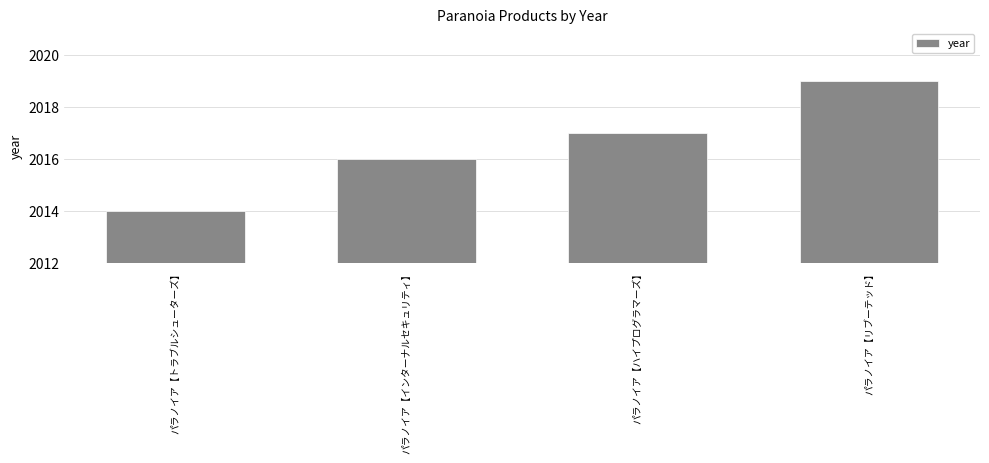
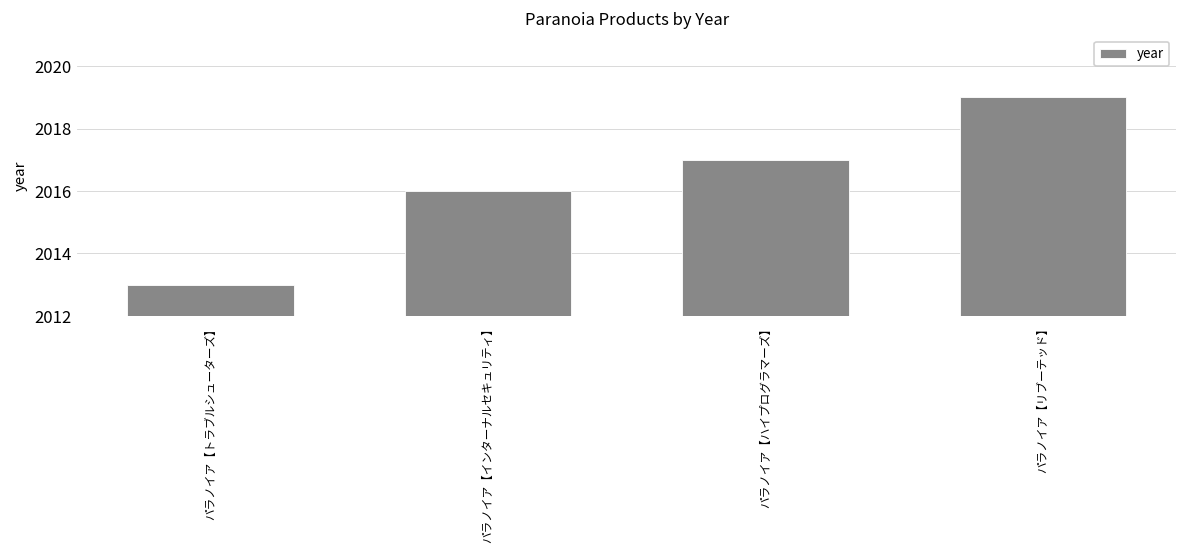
パラノイア【トラブルシューターズ】: 2014 -> 2013
